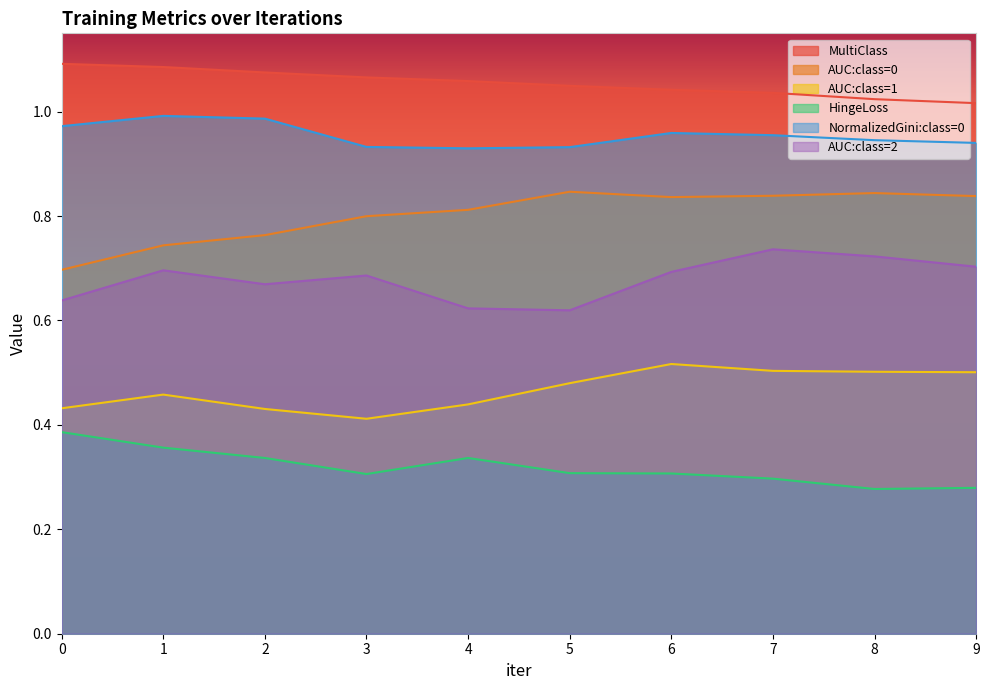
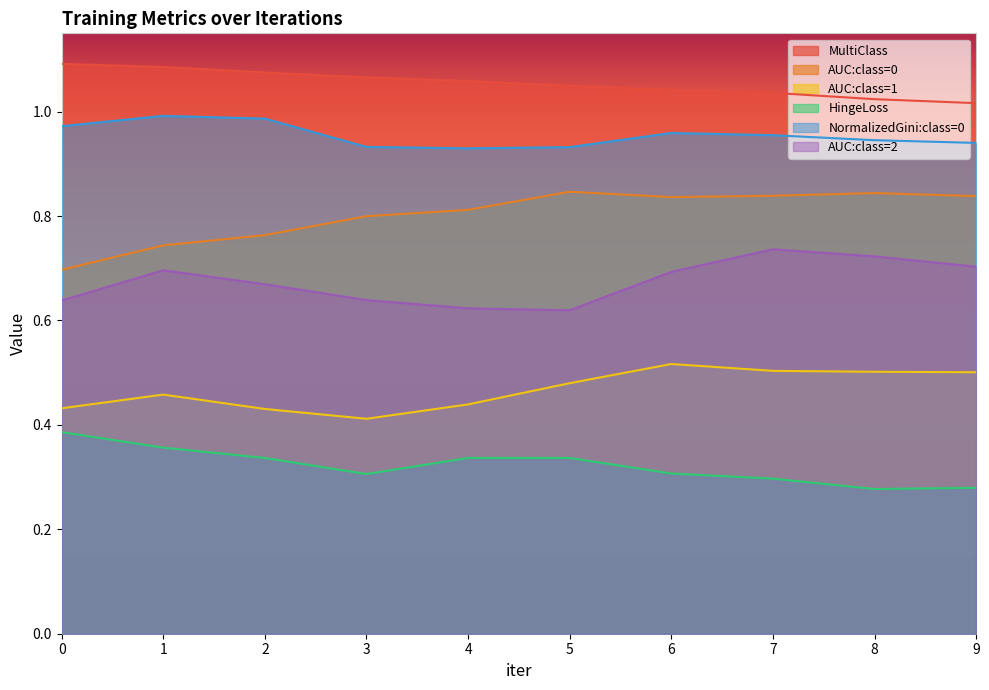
AUC:class=2, 3: 0.69 -> 0.64
HingeLoss, 5: 0.31 -> 0.34
